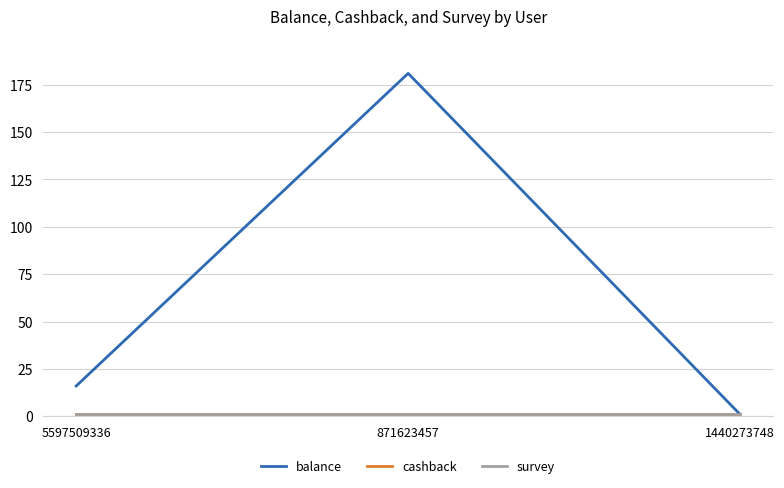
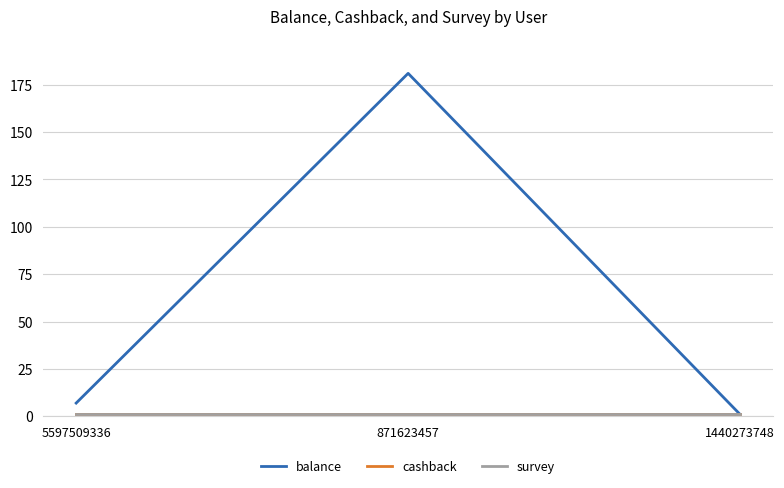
balance, 5597509336: 16 -> 7
